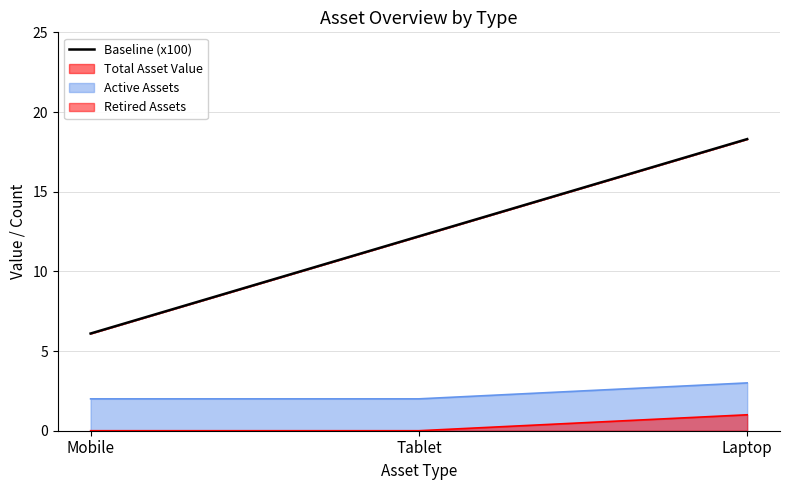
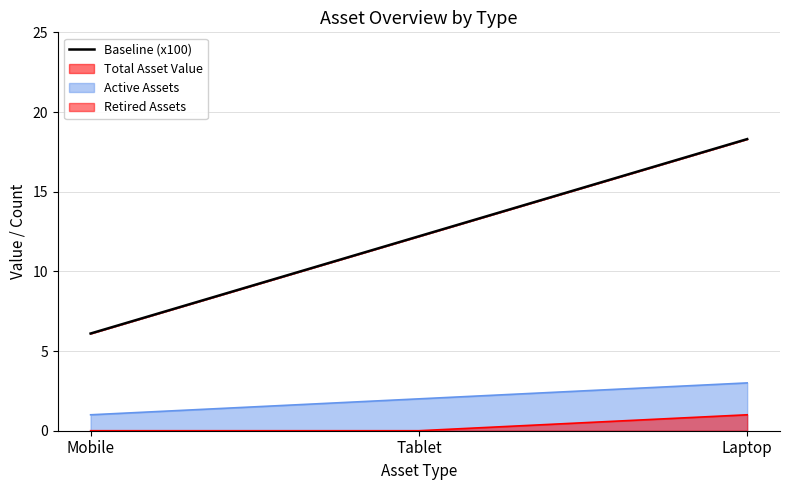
Active Assets, Mobile: 2 -> 1
